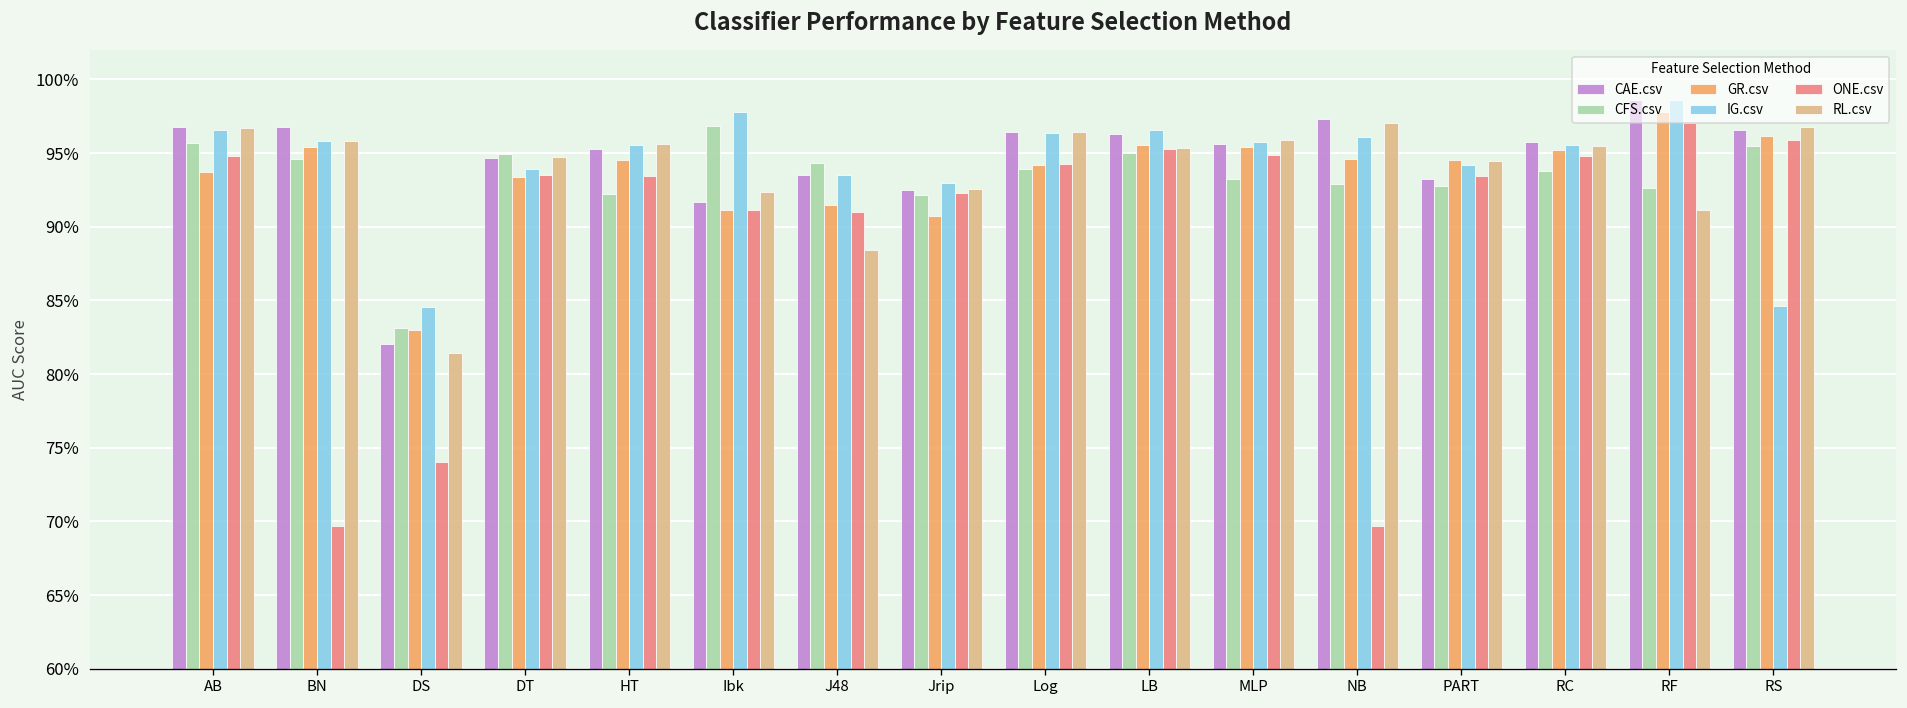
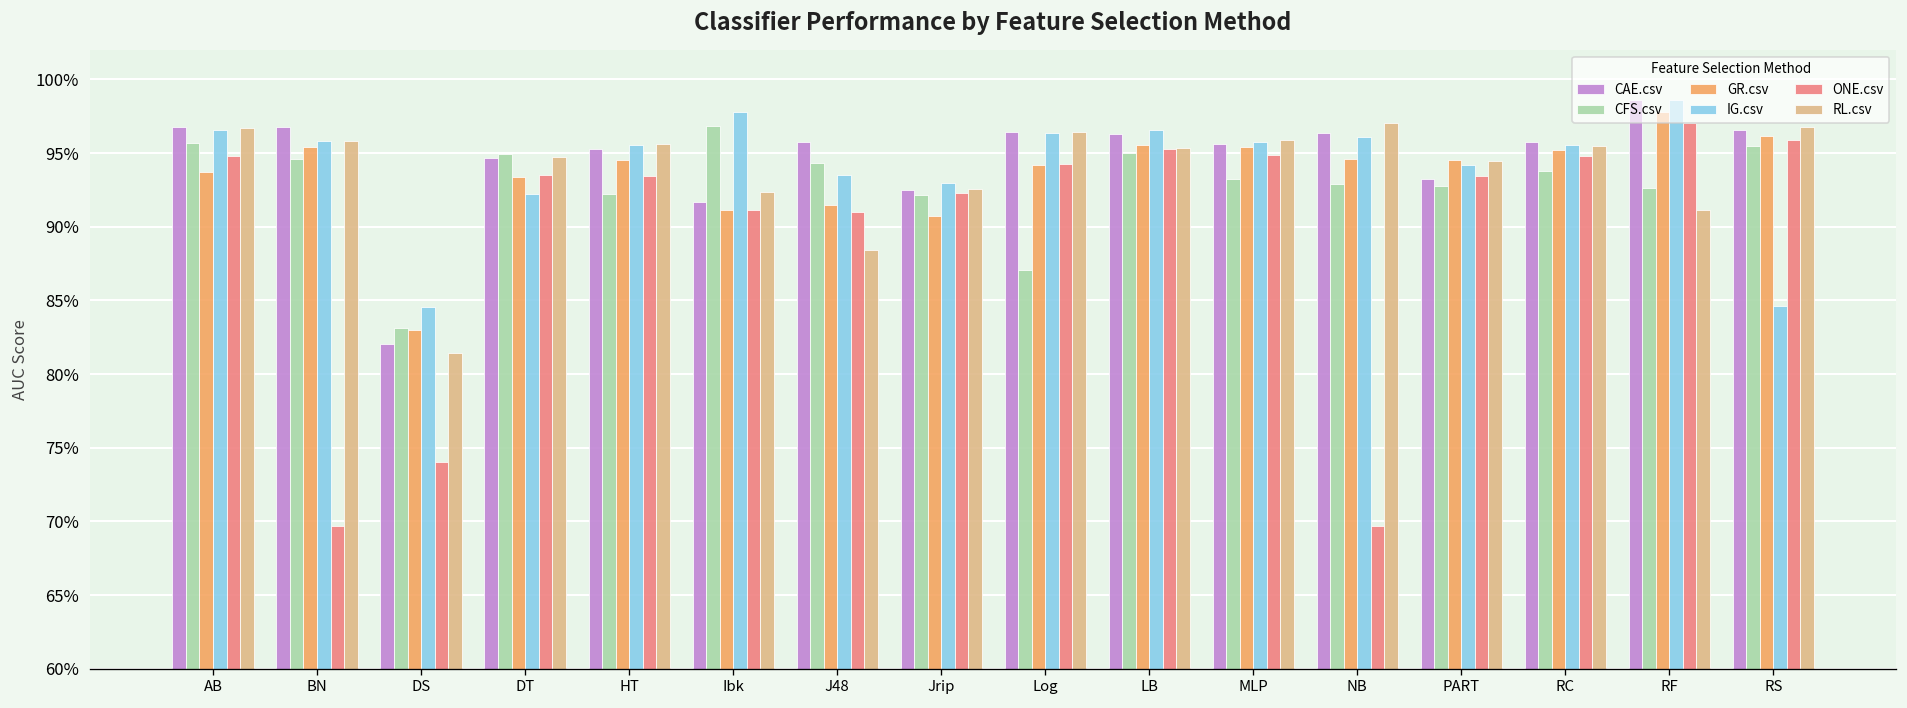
IG.csv, DT: 93.9% -> 92.2%
CAE.csv, J48: 93.5% -> 95.7%
CFS.csv, Log: 93.9% -> 87.1%
CAE.csv, NB: 97.3% -> 96.4%
